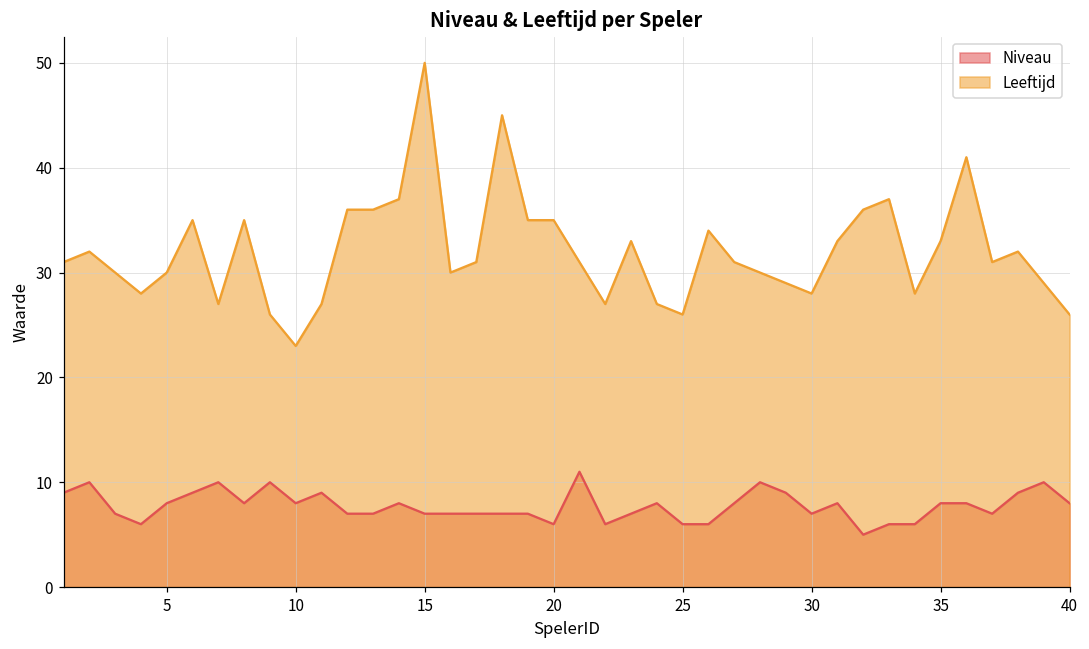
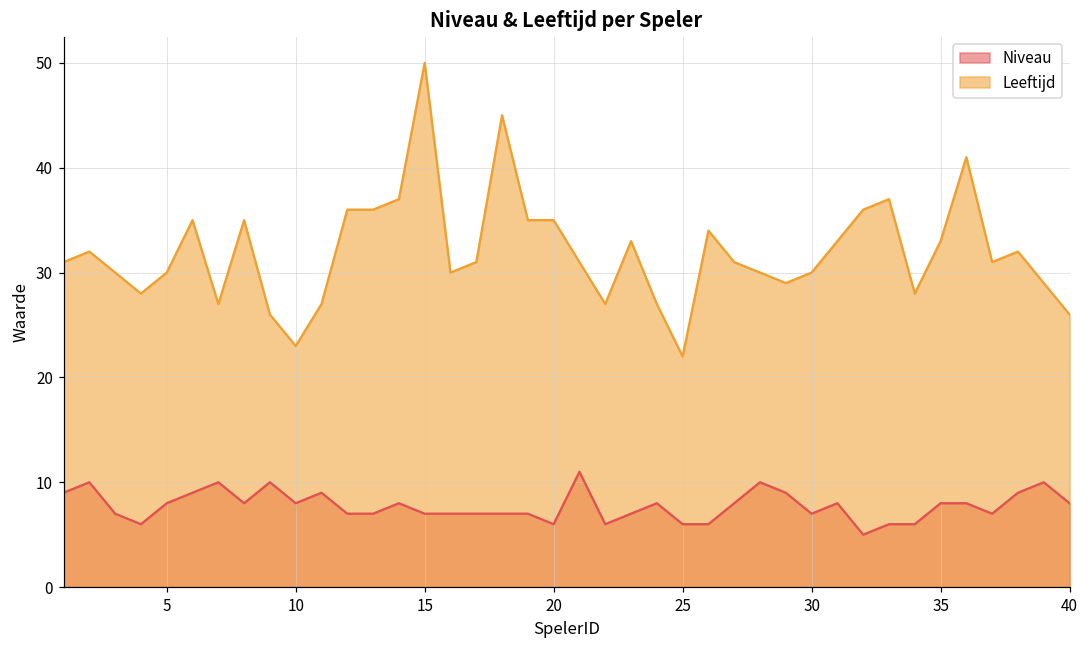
Leeftijd, 25: 26 -> 22
Leeftijd, 30: 28 -> 30
